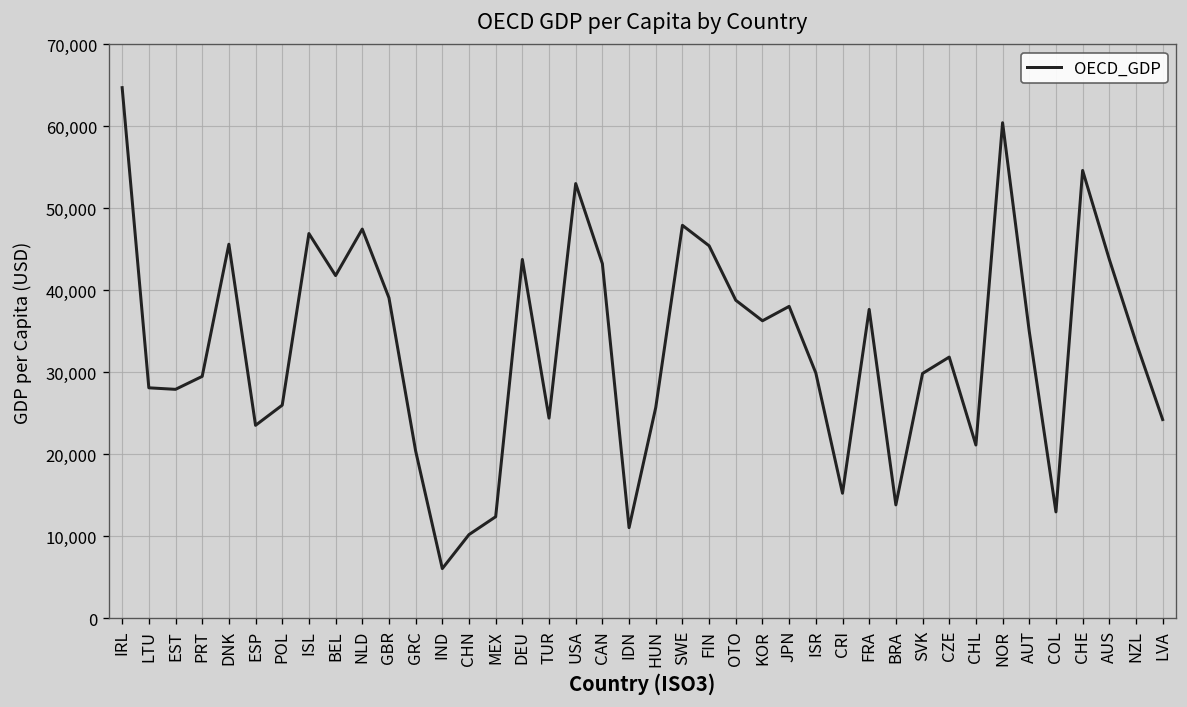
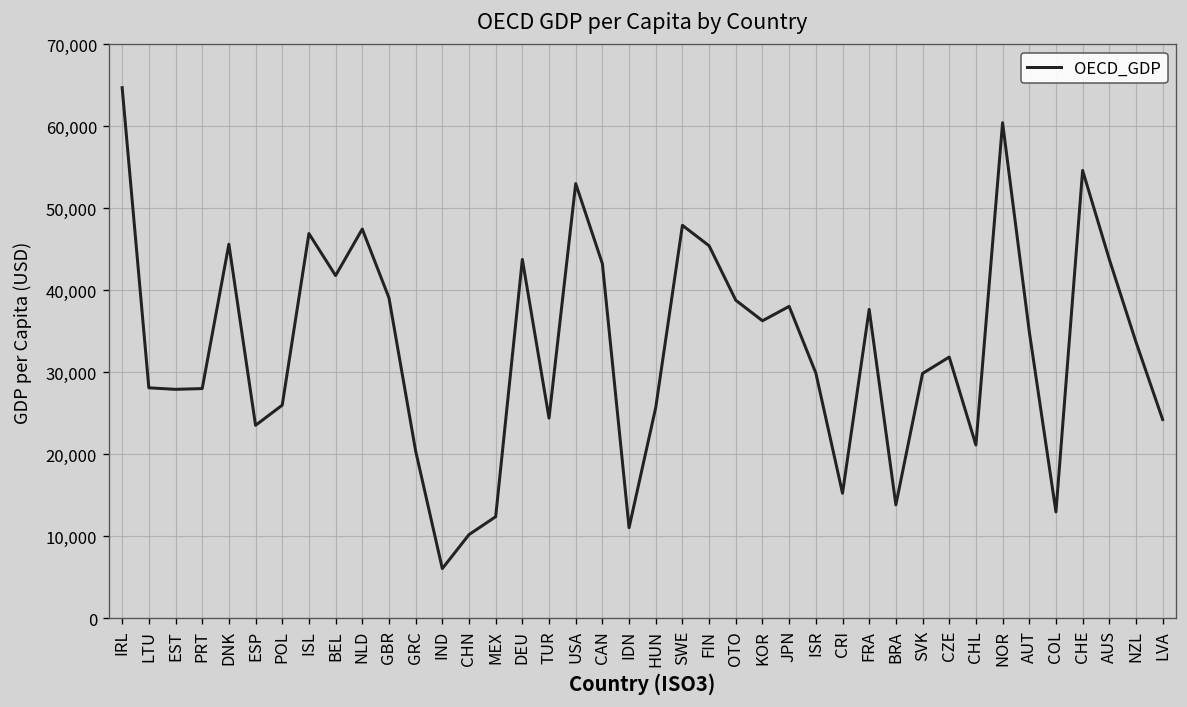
PRT: 30,000 -> 28,000
